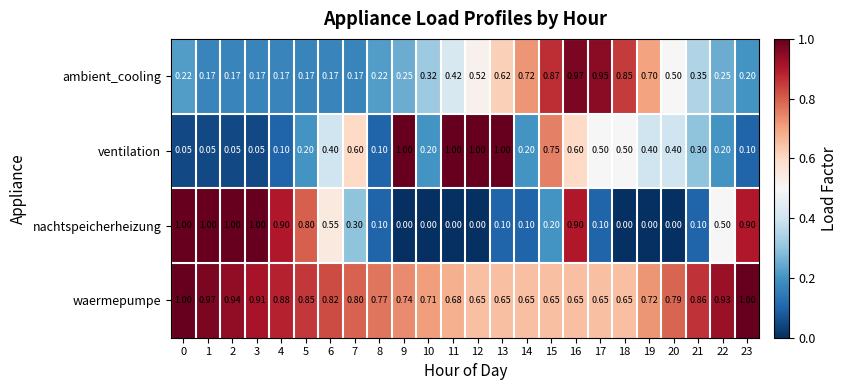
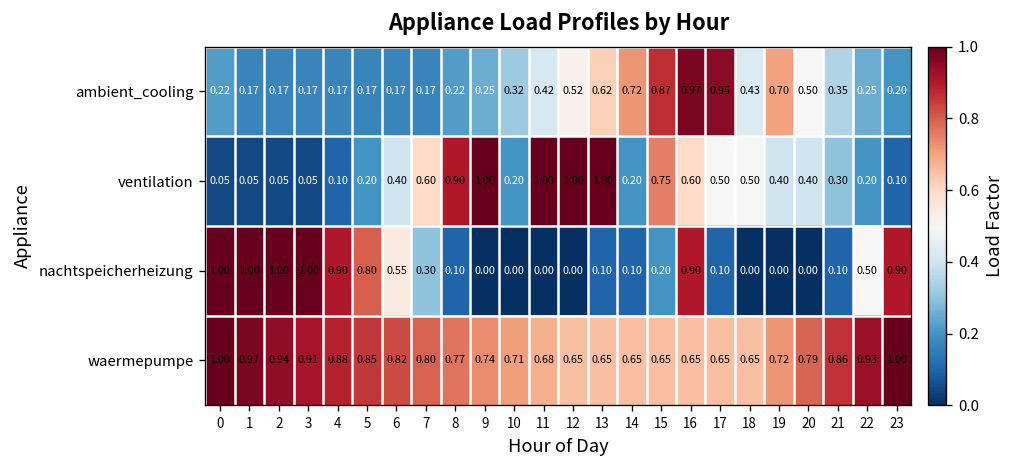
ambient_cooling, 18: 0.85 -> 0.43
ventilation, 8: 0.10 -> 0.90
